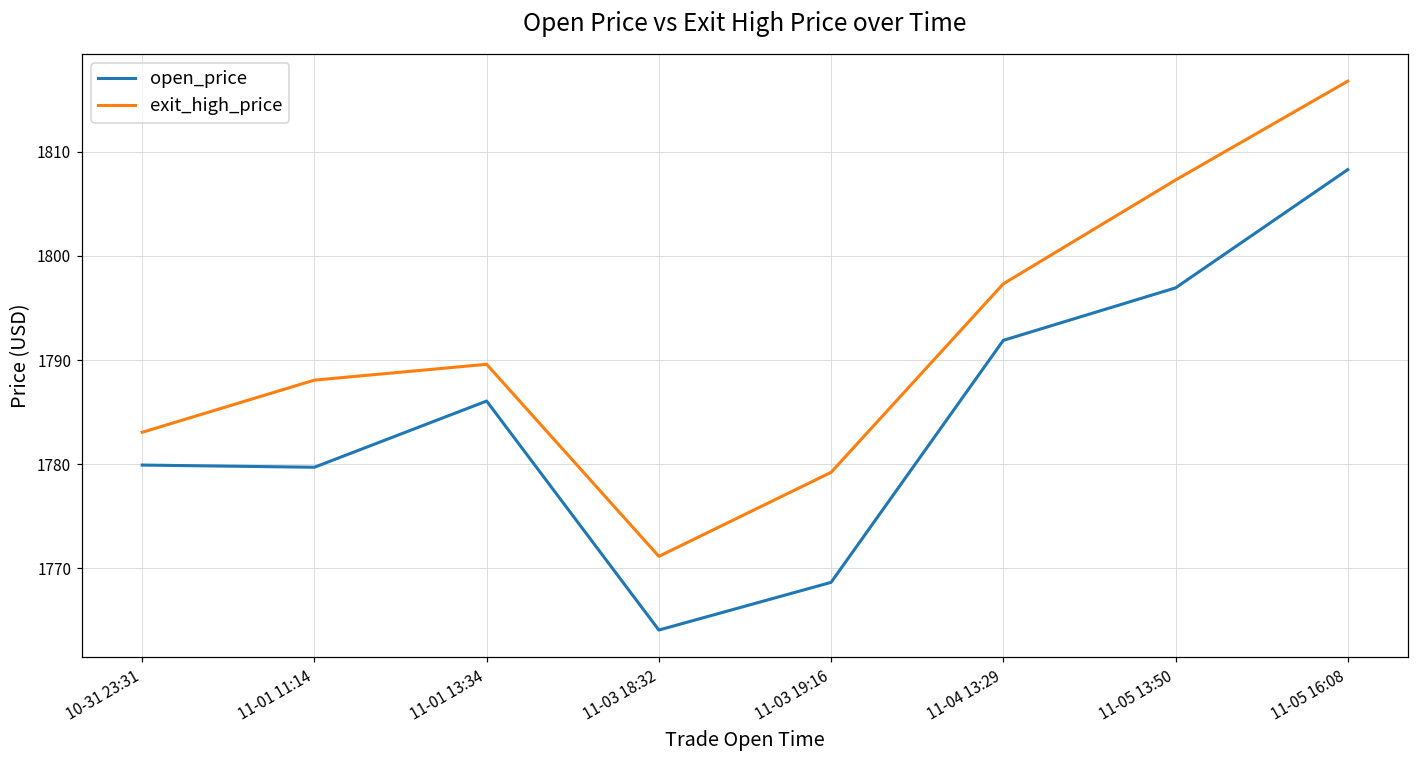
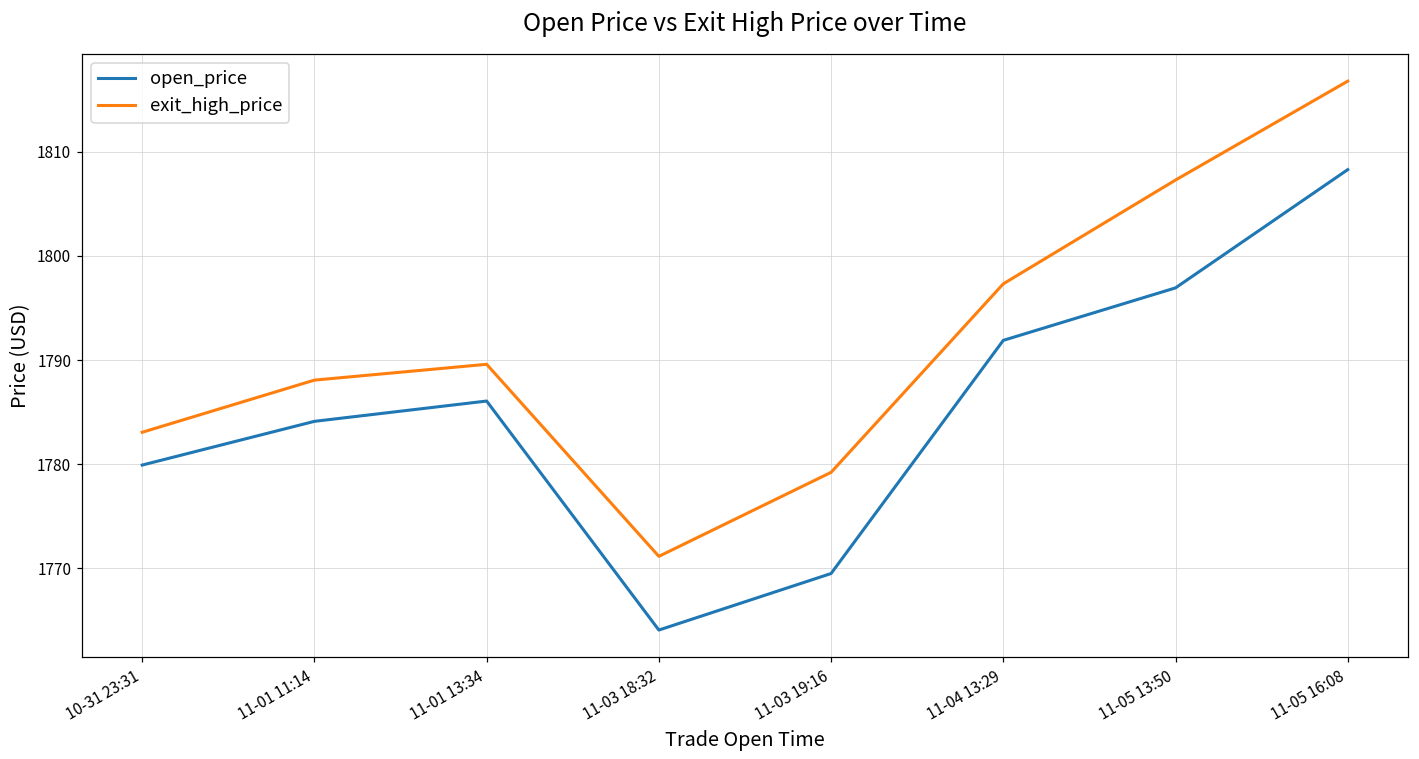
open_price, 11-01 11:14: 1780 -> 1784
open_price, 11-03 19:16: 1768.6 -> 1769.5
